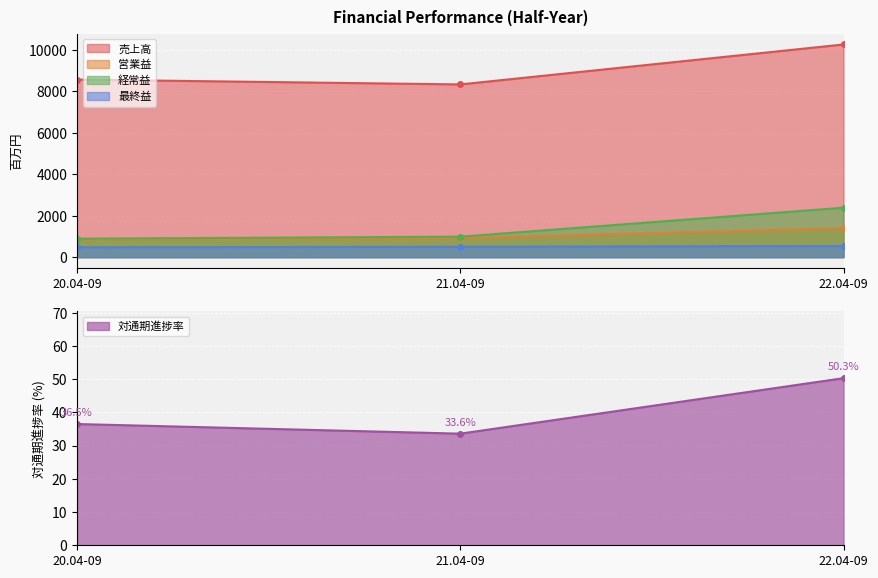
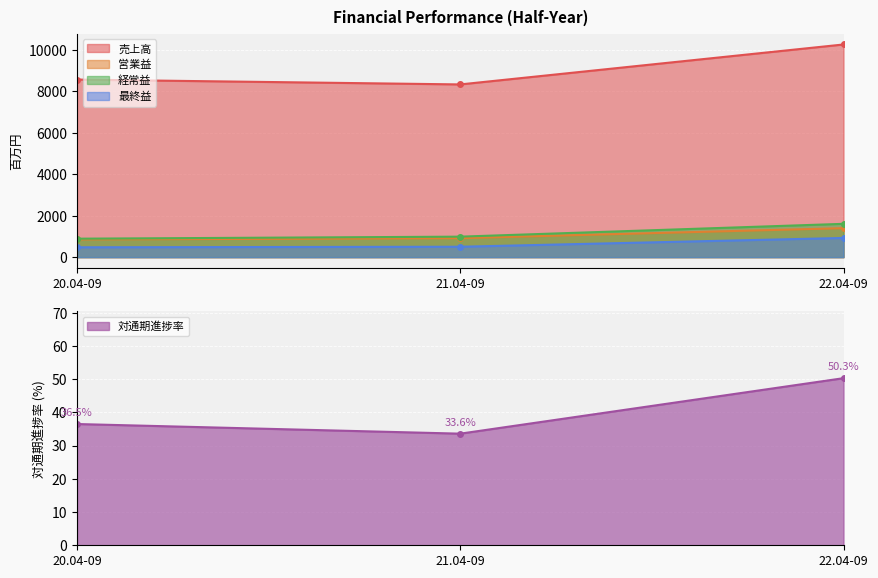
Financial Performance (Half-Year), 経常益, 22.04-09: 2400 -> 1600
Financial Performance (Half-Year), 最終益, 22.04-09: 500 -> 900
